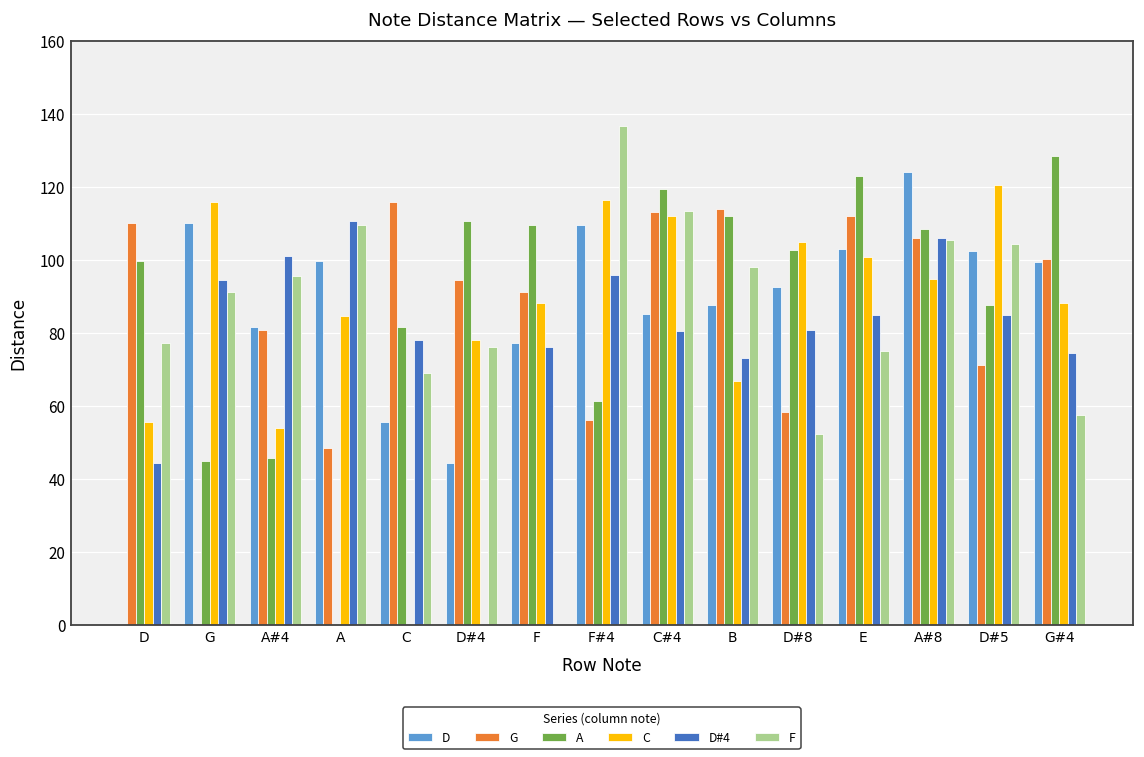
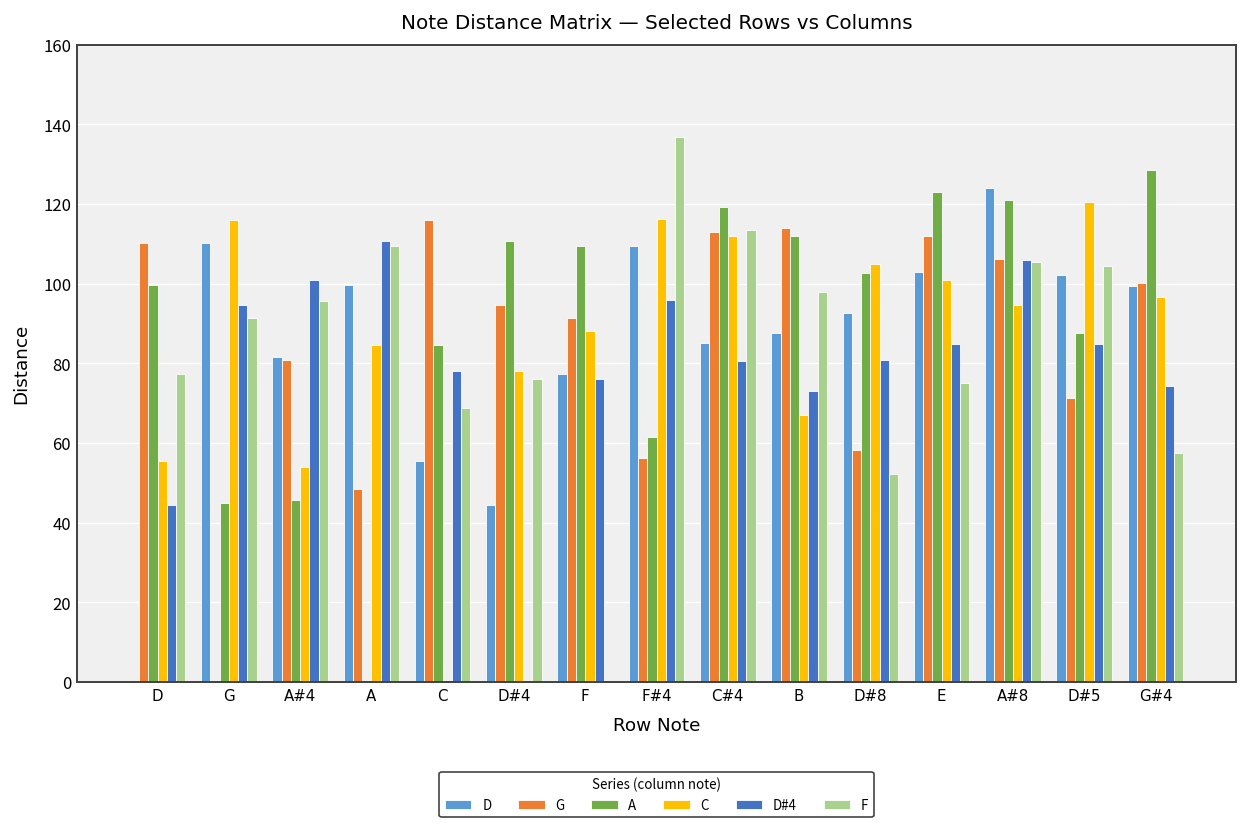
A, C: 82 -> 85
A, A#8: 108 -> 121
C, G#4: 88 -> 97
